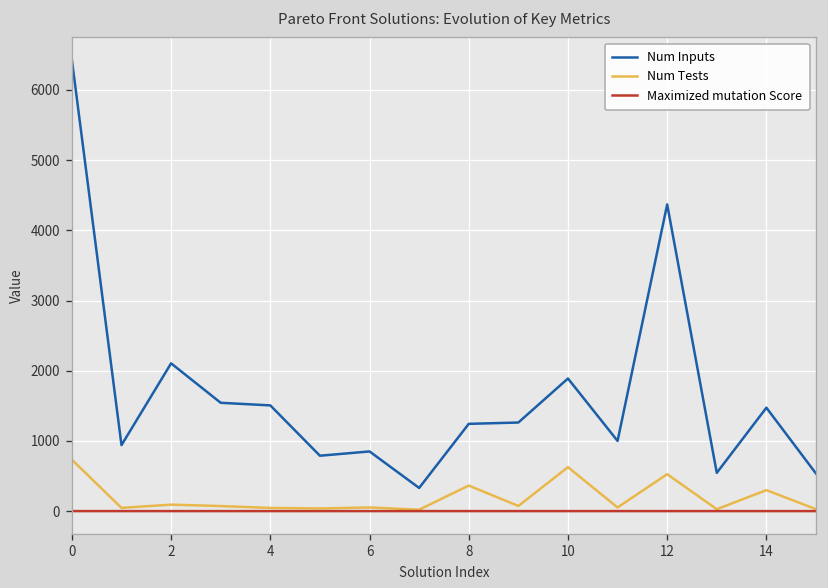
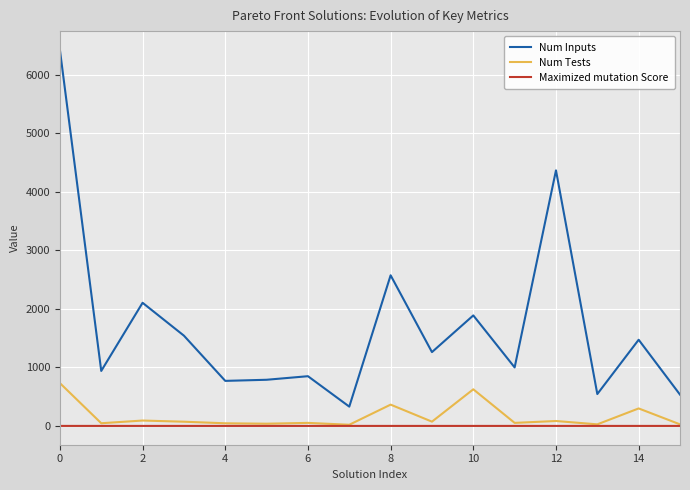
Num Inputs, 4: 1500 -> 800
Num Inputs, 8: 1200 -> 2600
Num Tests, 12: 500 -> 100
